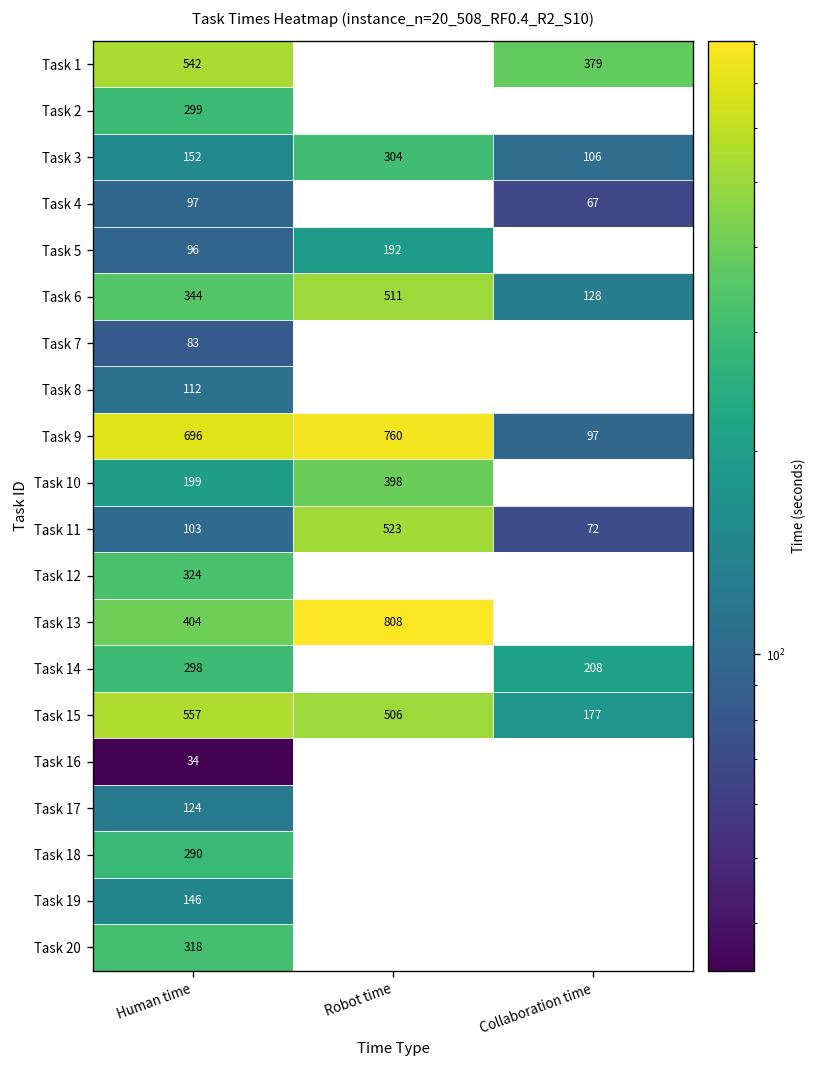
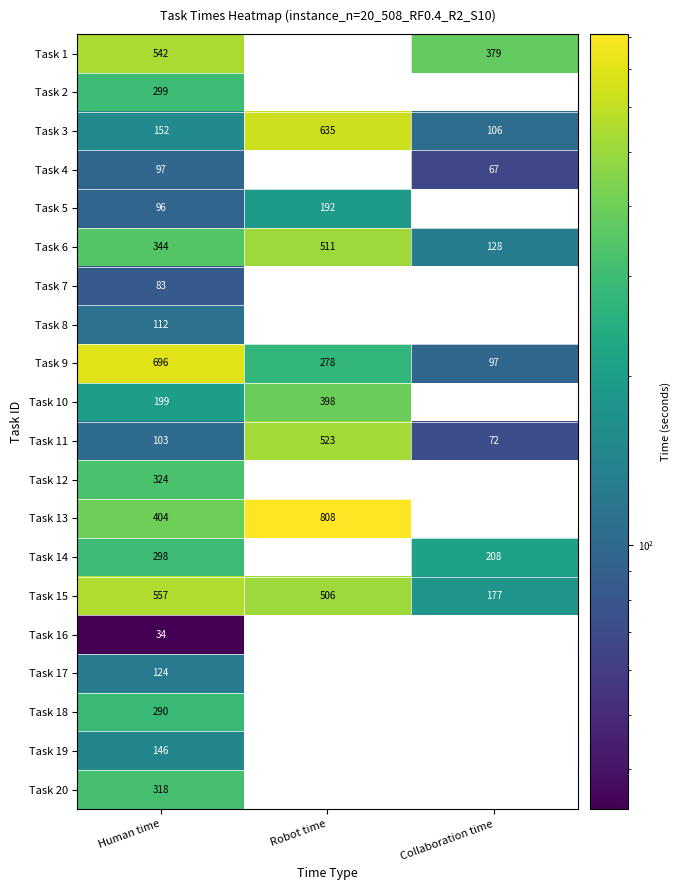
Task 3, Robot time: 304 -> 635
Task 9, Robot time: 760 -> 278
